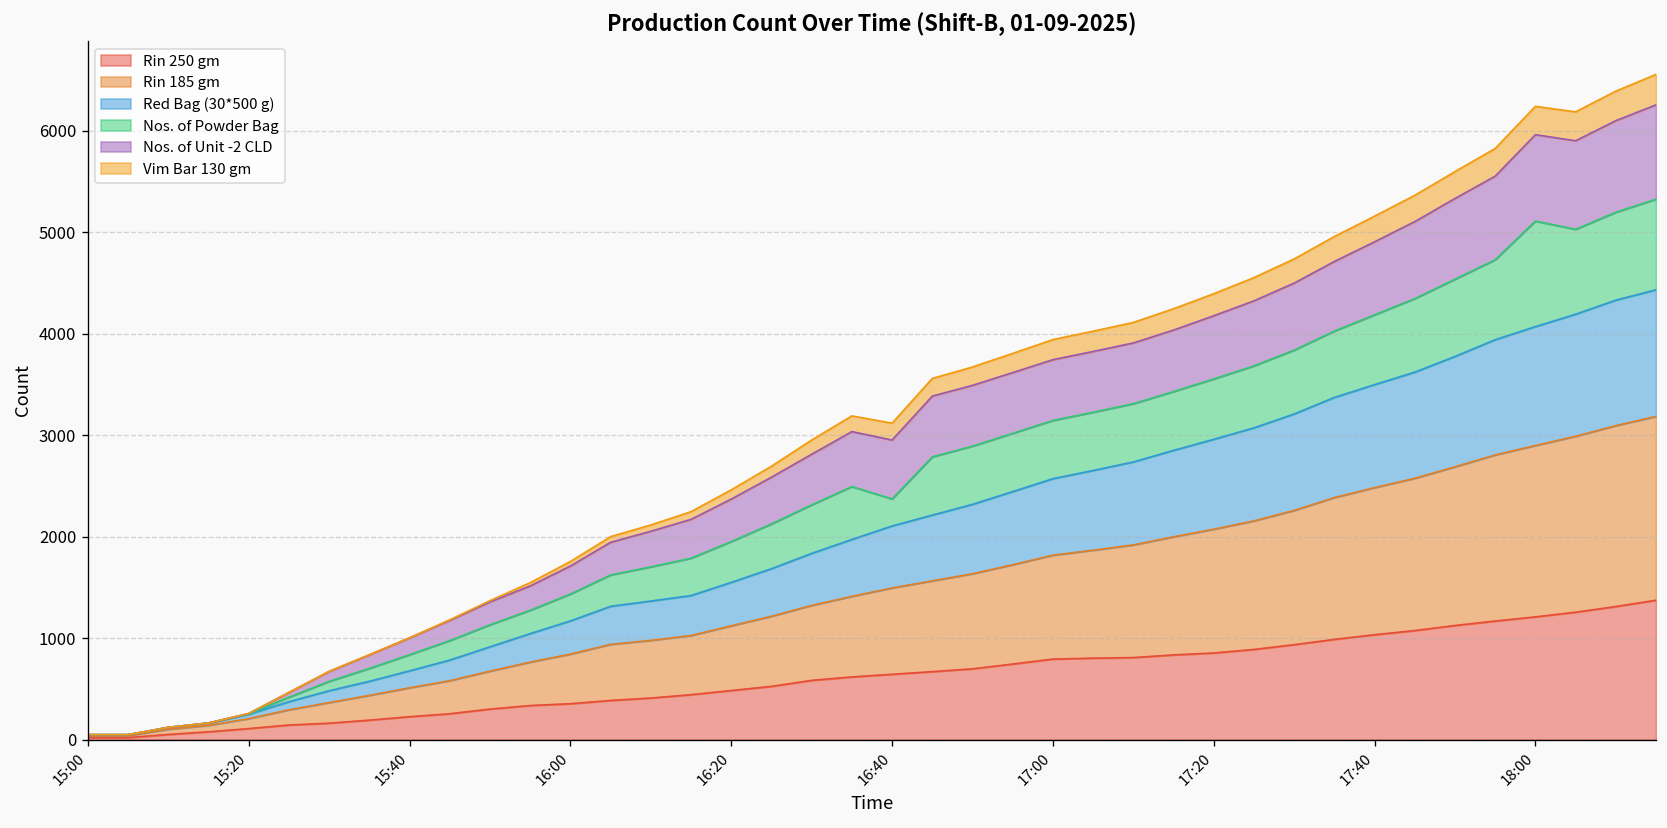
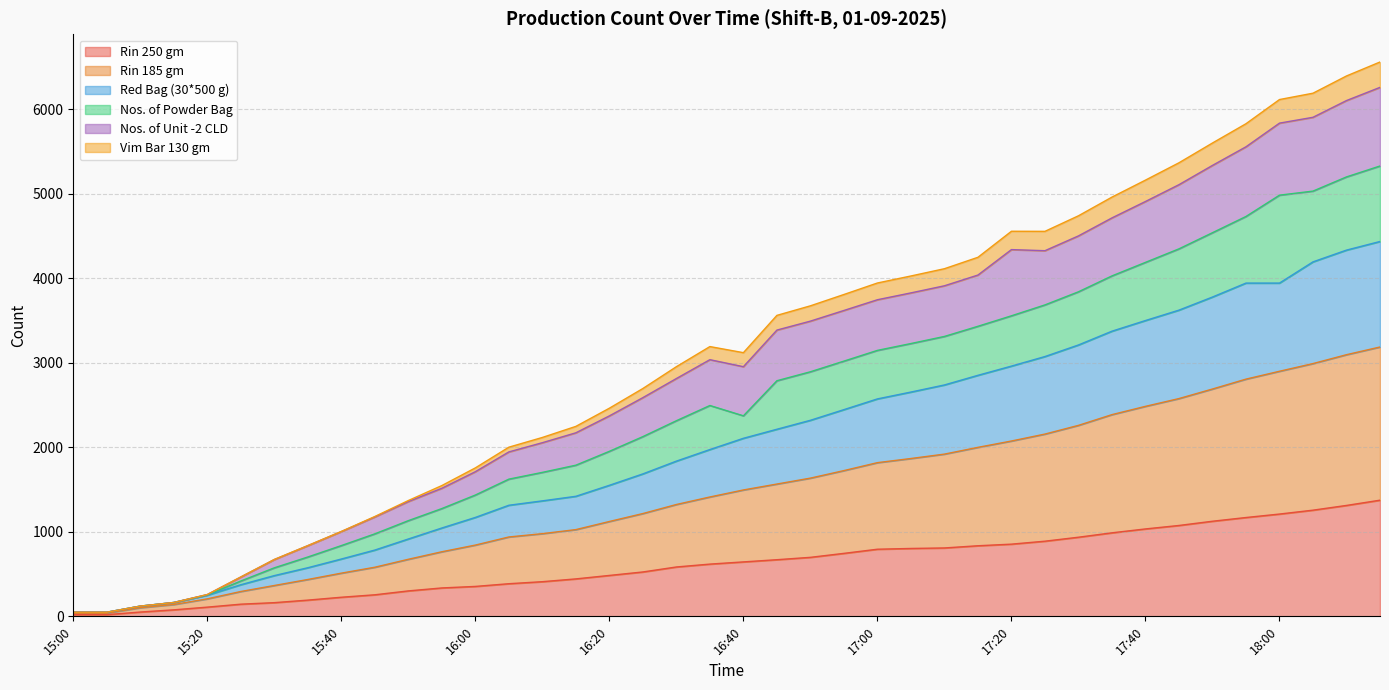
Nos. of Unit -2 CLD, 17:20: 600 -> 800
Red Bag (30*500 g), 18:00: 1200 -> 1000
